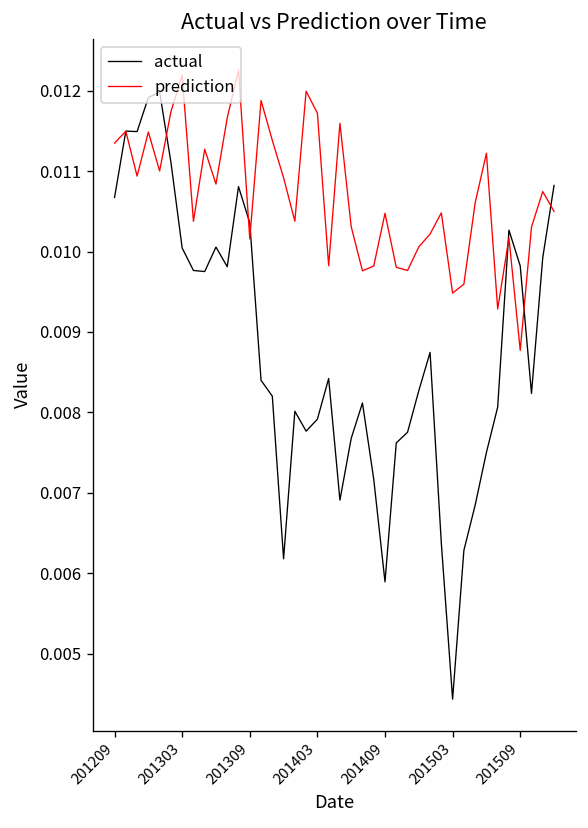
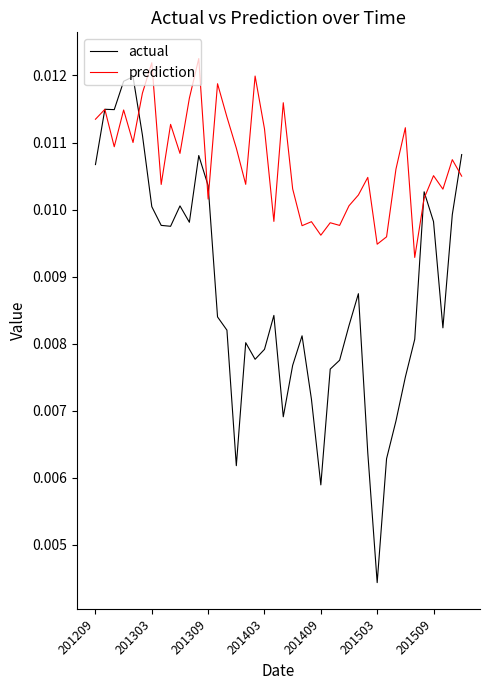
prediction, 201403: 0.0117 -> 0.0112
prediction, 201409: 0.0105 -> 0.0096
prediction, 201509: 0.0088 -> 0.0105
